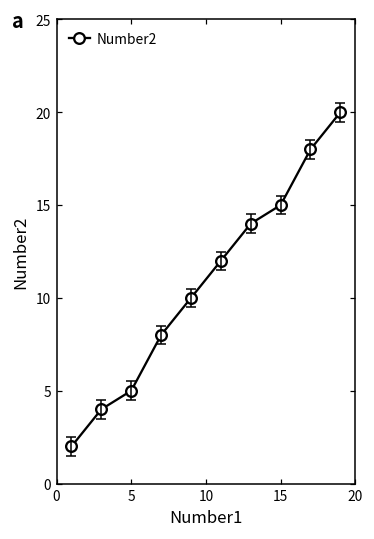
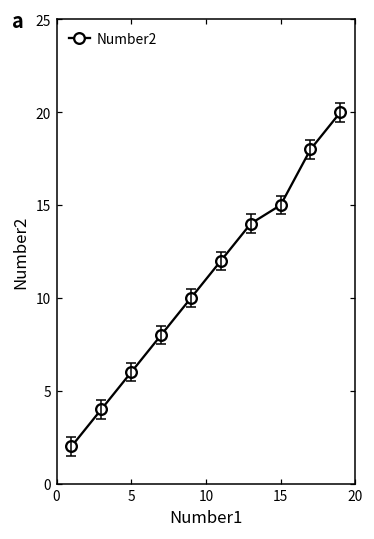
Number2, 5: 5 -> 6
